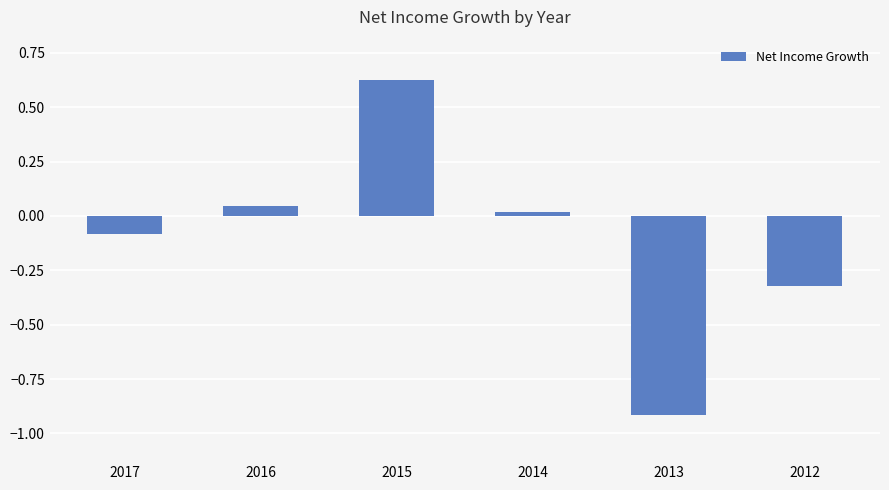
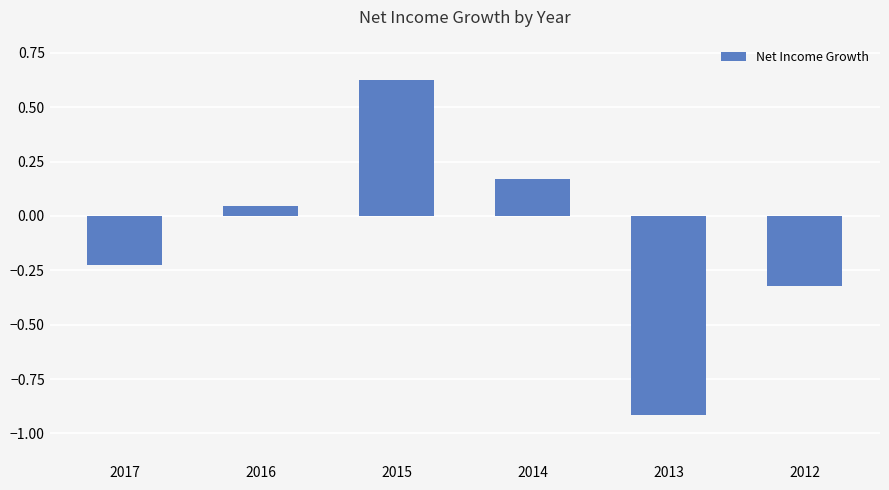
2017: -0.09 -> -0.23
2014: 0.02 -> 0.17
